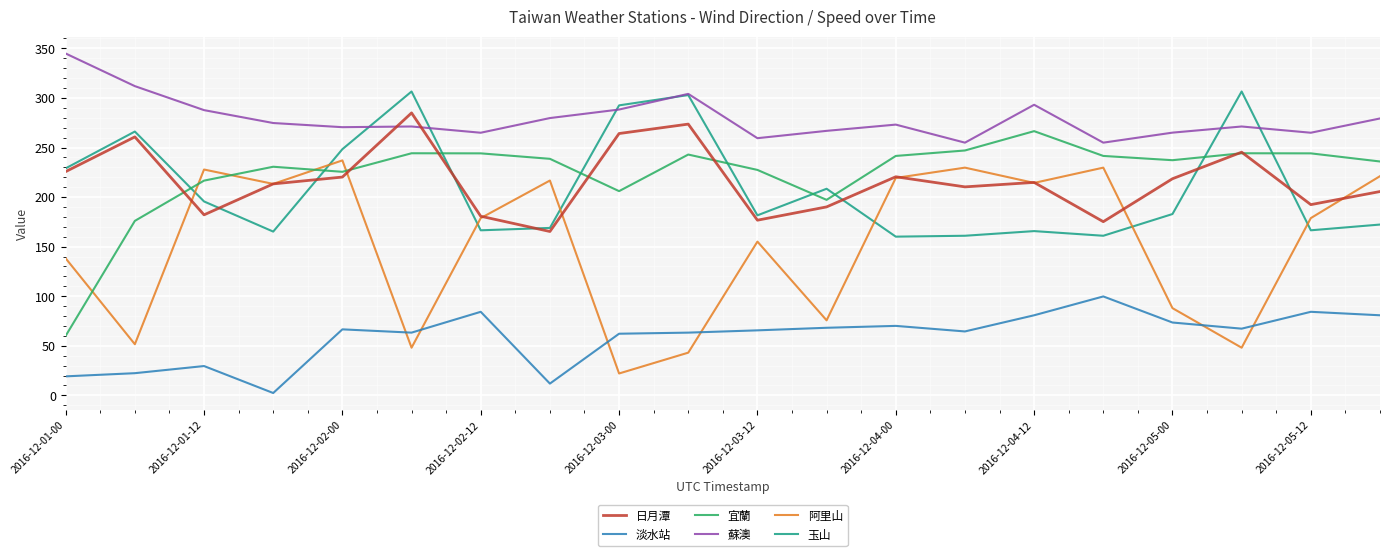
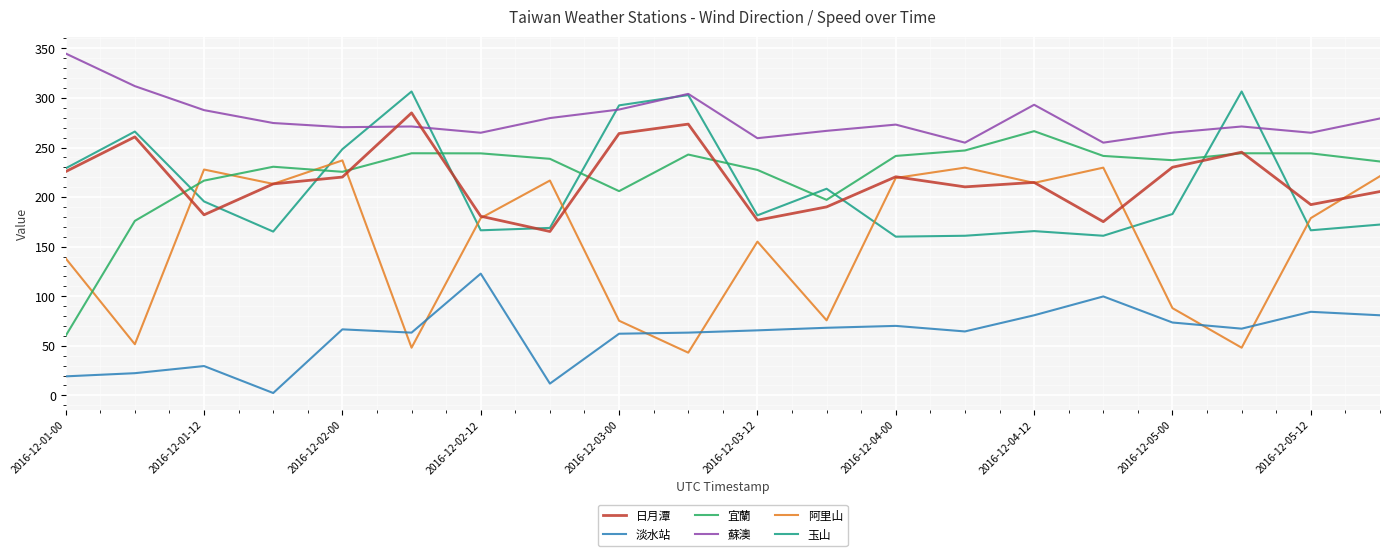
淡水站, 2016-12-02-12: 80 -> 120
阿里山, 2016-12-03-00: 20 -> 80
日月潭, 2016-12-05-00: 220 -> 230
